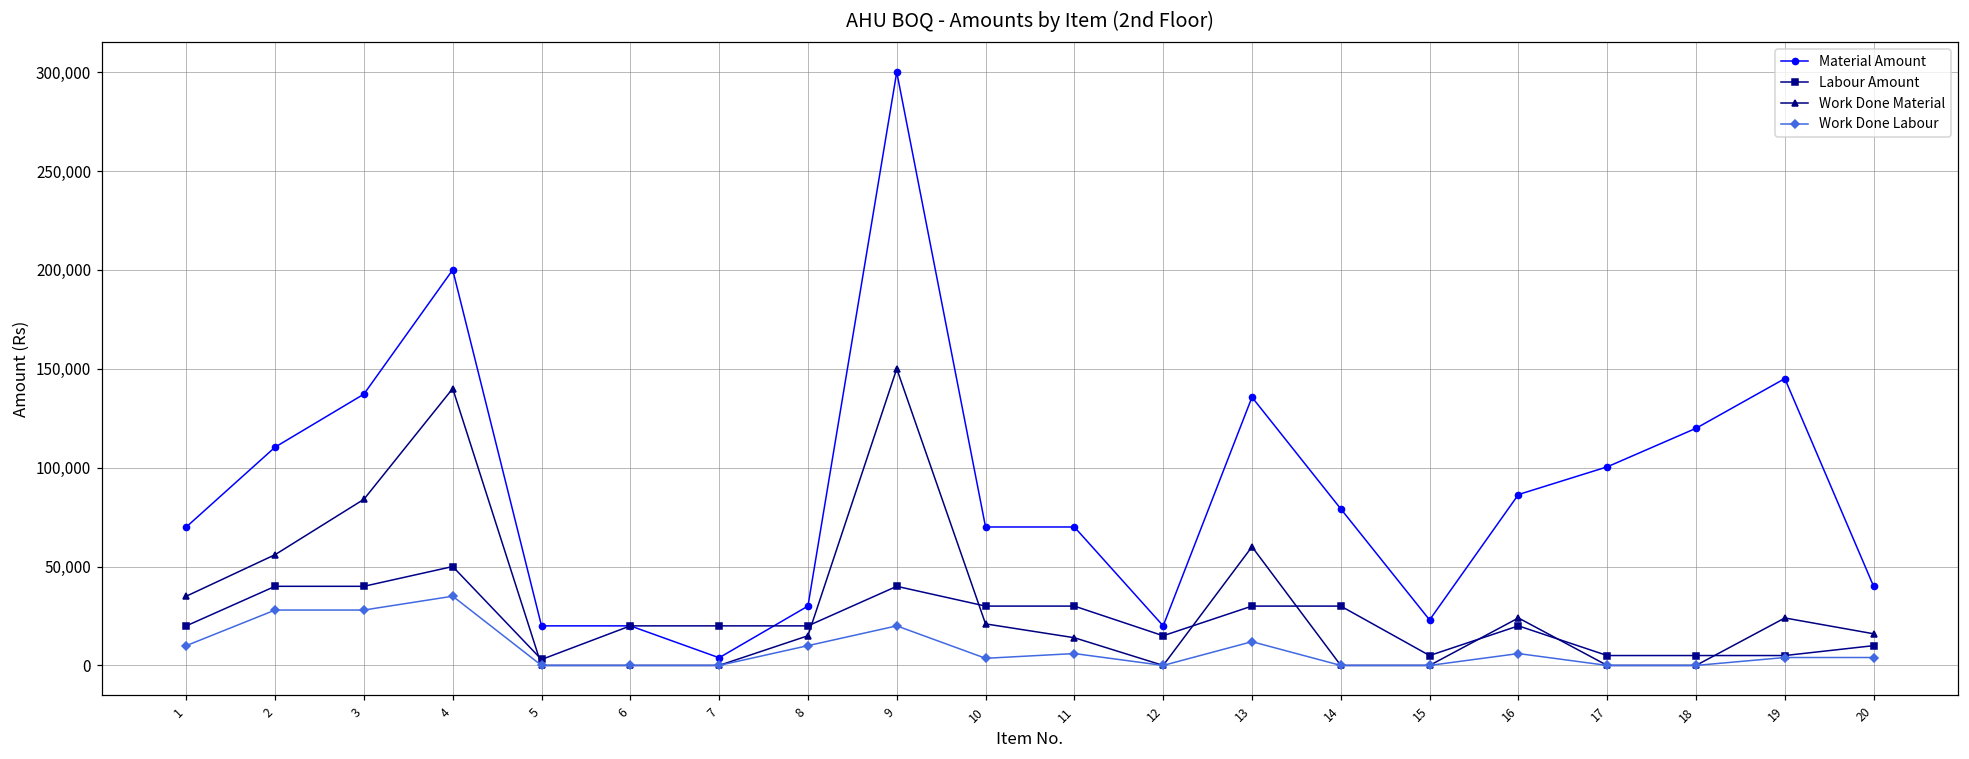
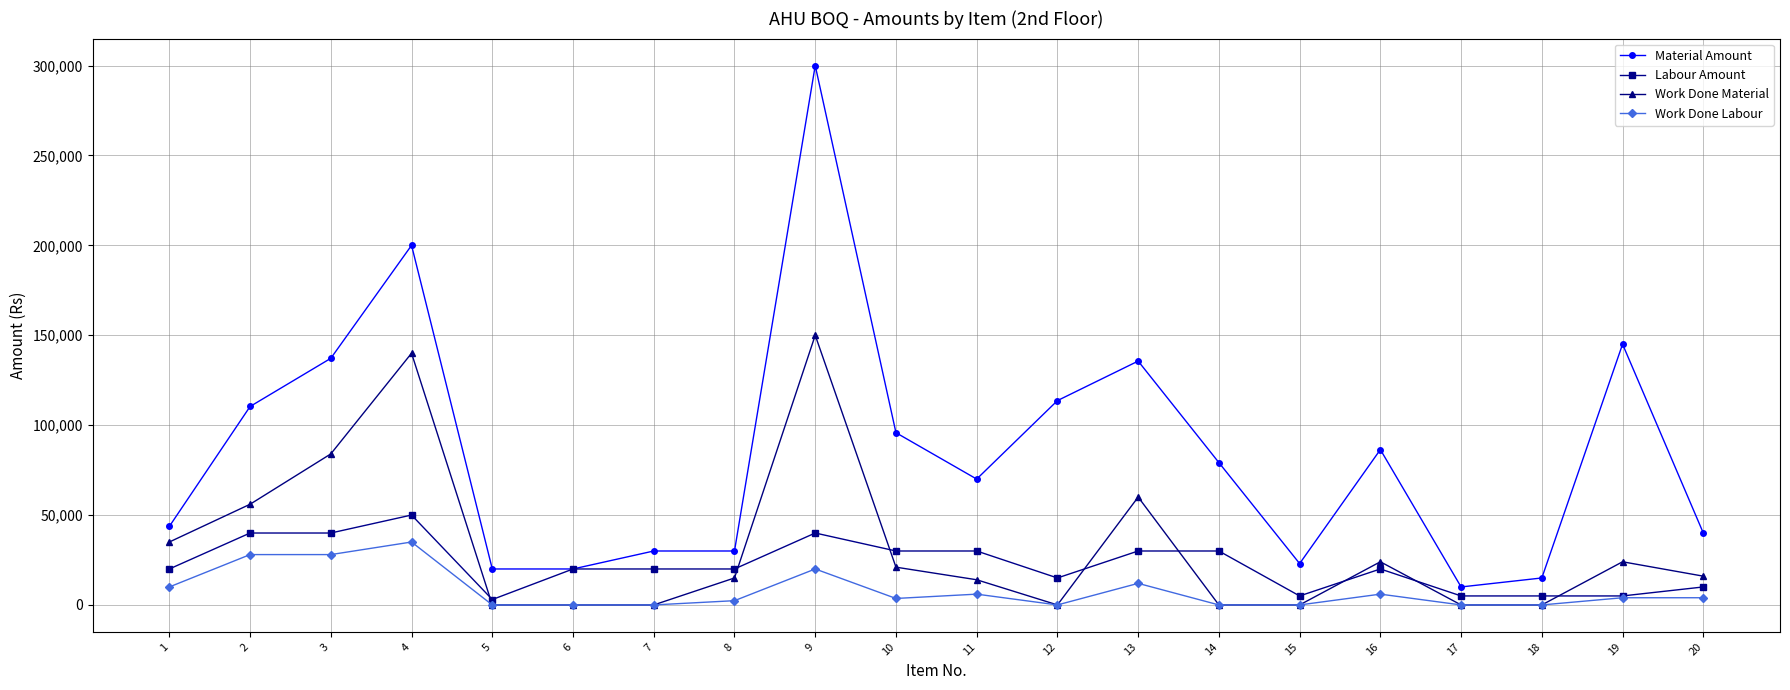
Material Amount, 1: 70,000 -> 44,000
Material Amount, 7: 4,000 -> 30,000
Work Done Labour, 8: 10,000 -> 2,000
Material Amount, 10: 70,000 -> 96,000
Material Amount, 12: 20,000 -> 114,000
Material Amount, 17: 100,000 -> 10,000
Material Amount, 18: 120,000 -> 15,000
